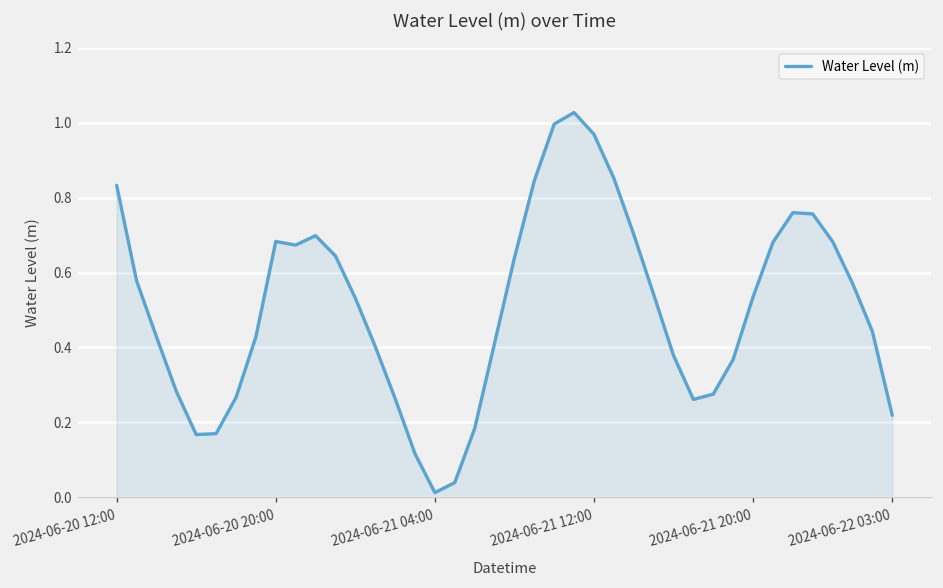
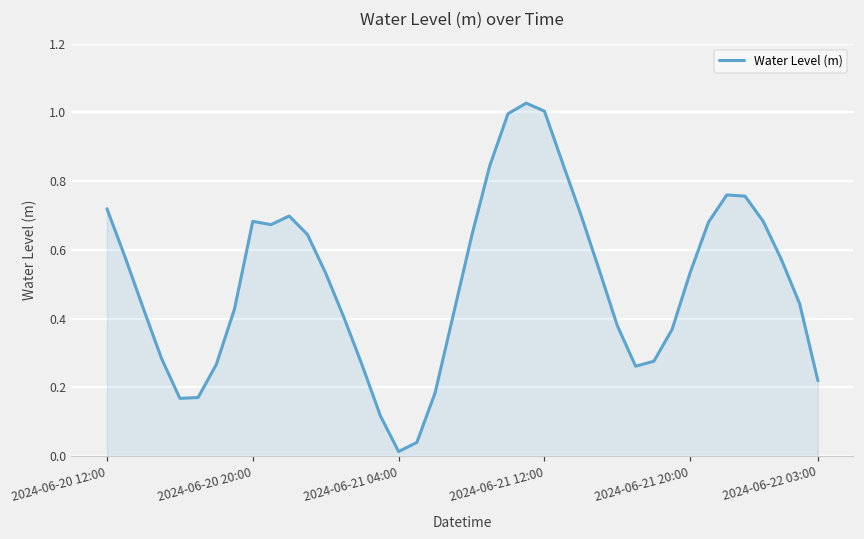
2024-06-20 12:00: 0.83 -> 0.72
2024-06-21 12:00: 0.97 -> 1.00
